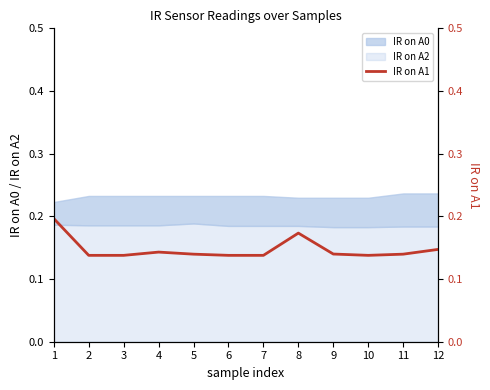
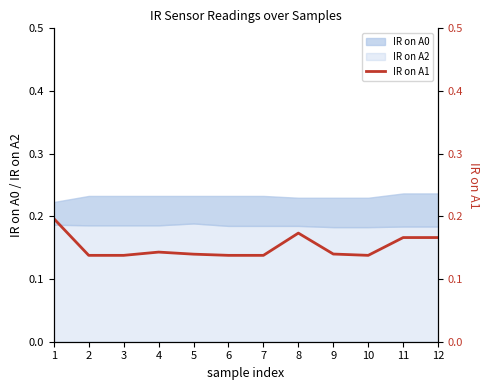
IR on A1, 11: 0.14 -> 0.17
IR on A1, 12: 0.15 -> 0.17
